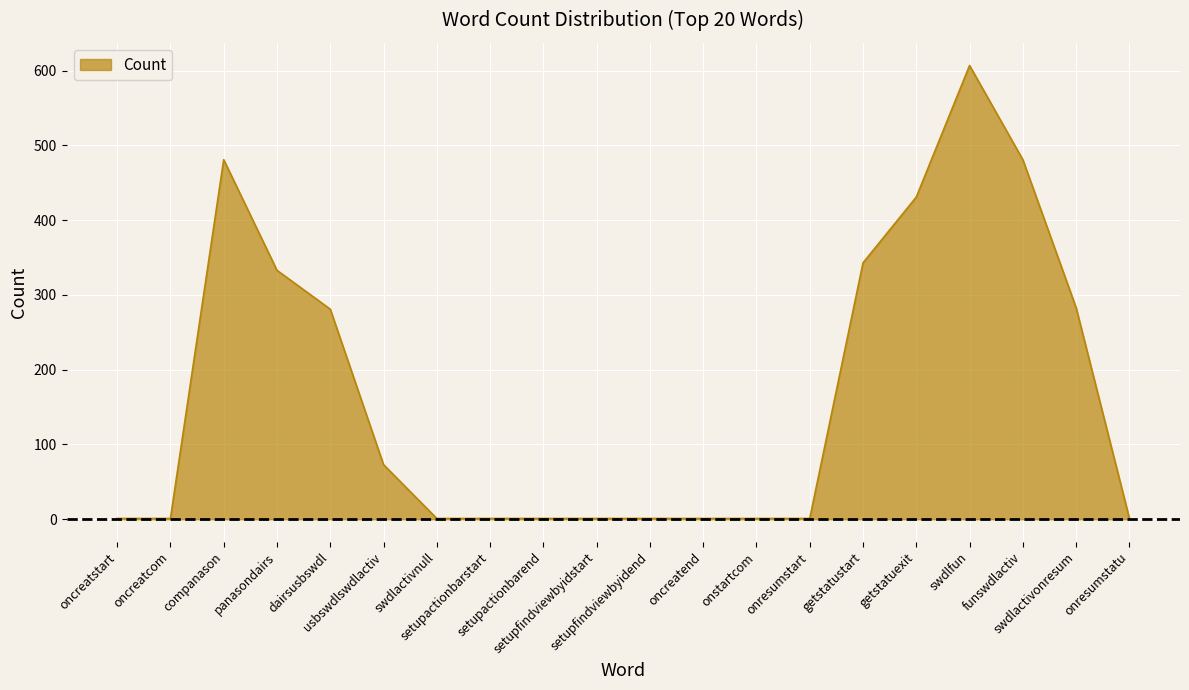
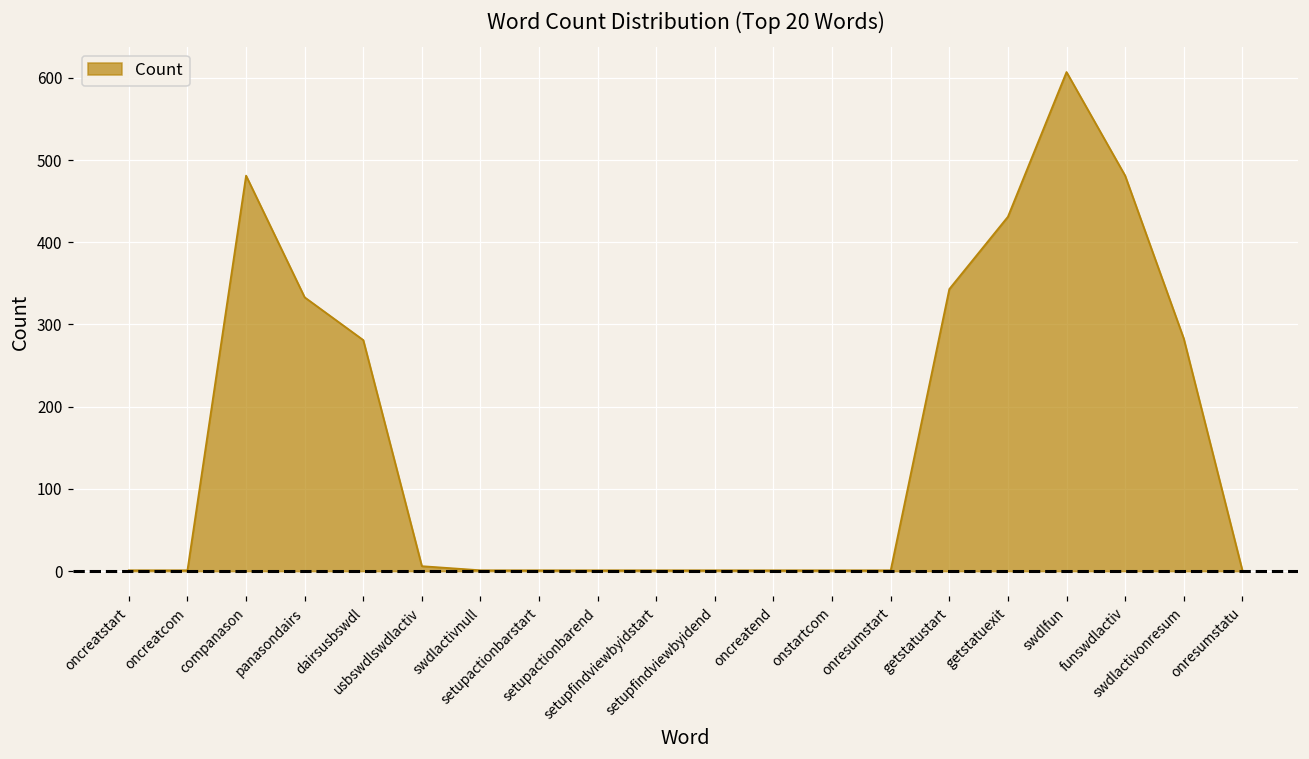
usbswdlswdlactiv: 70 -> 10
